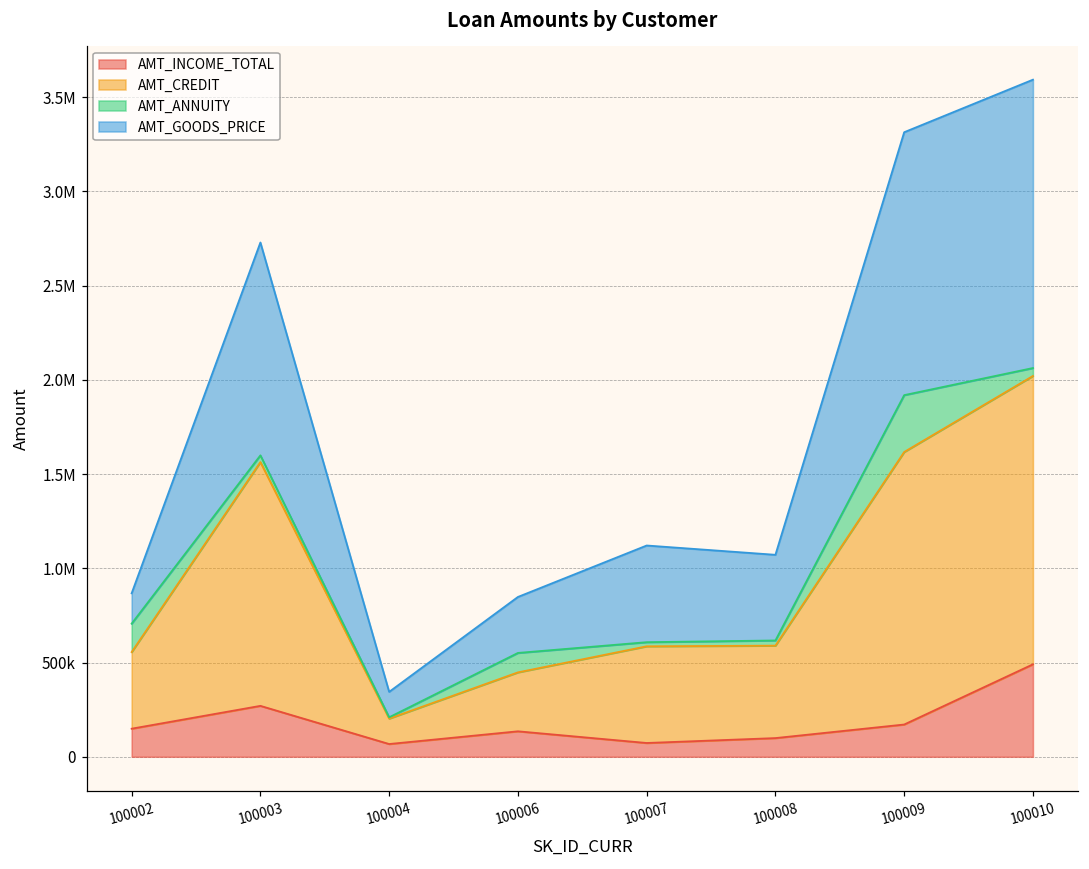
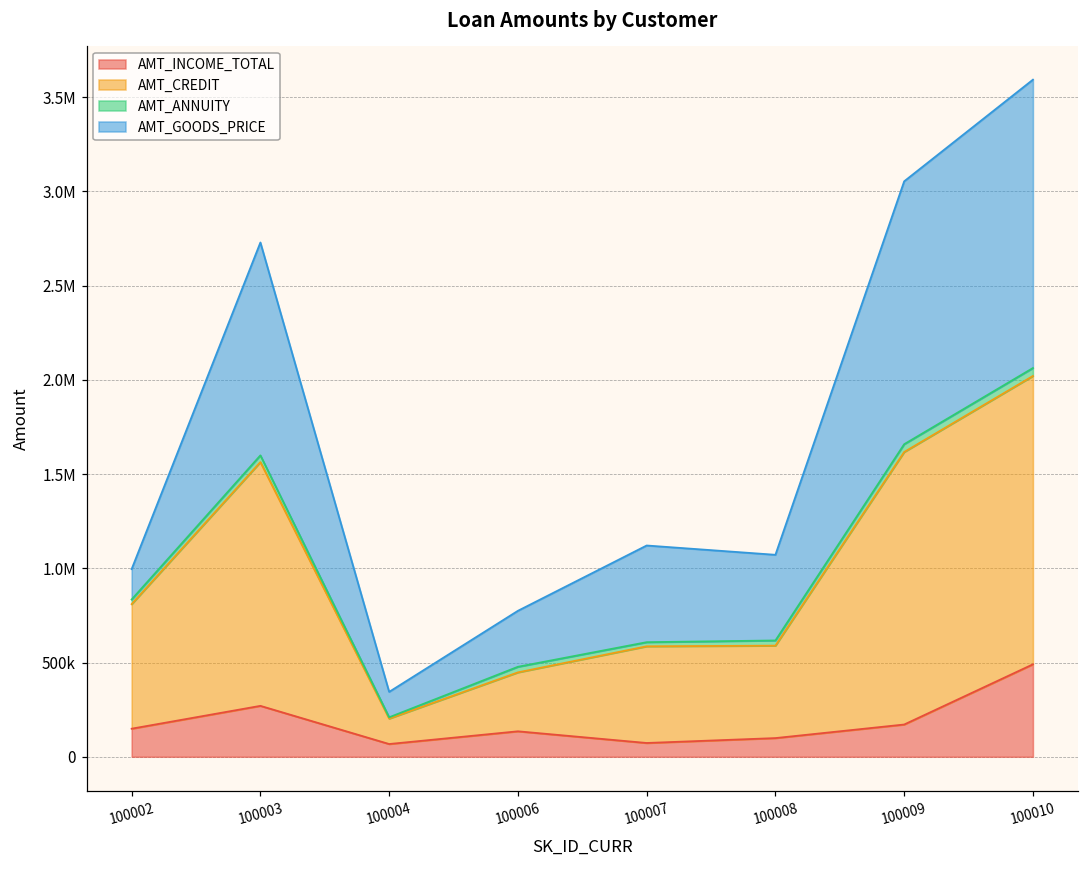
AMT_CREDIT, 100002: 410000 -> 660000
AMT_ANNUITY, 100002: 150000 -> 20000
AMT_ANNUITY, 100006: 100000 -> 30000
AMT_ANNUITY, 100009: 300000 -> 40000
